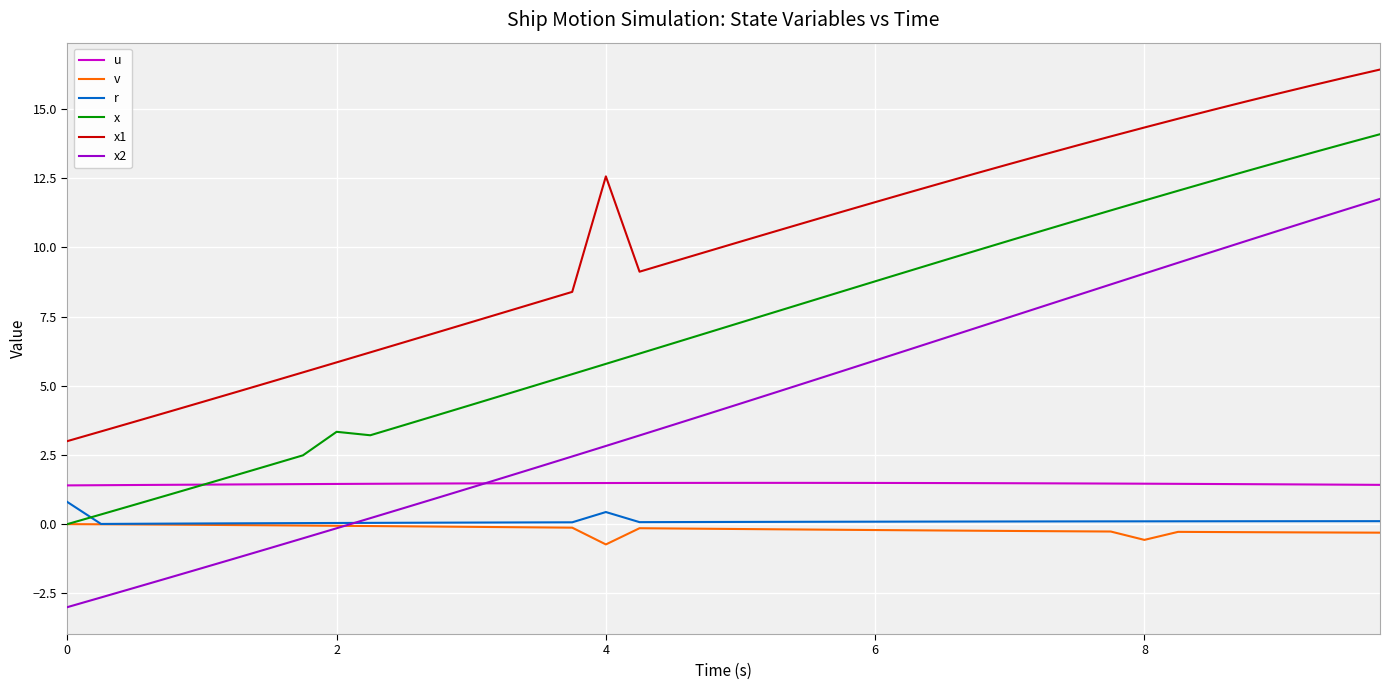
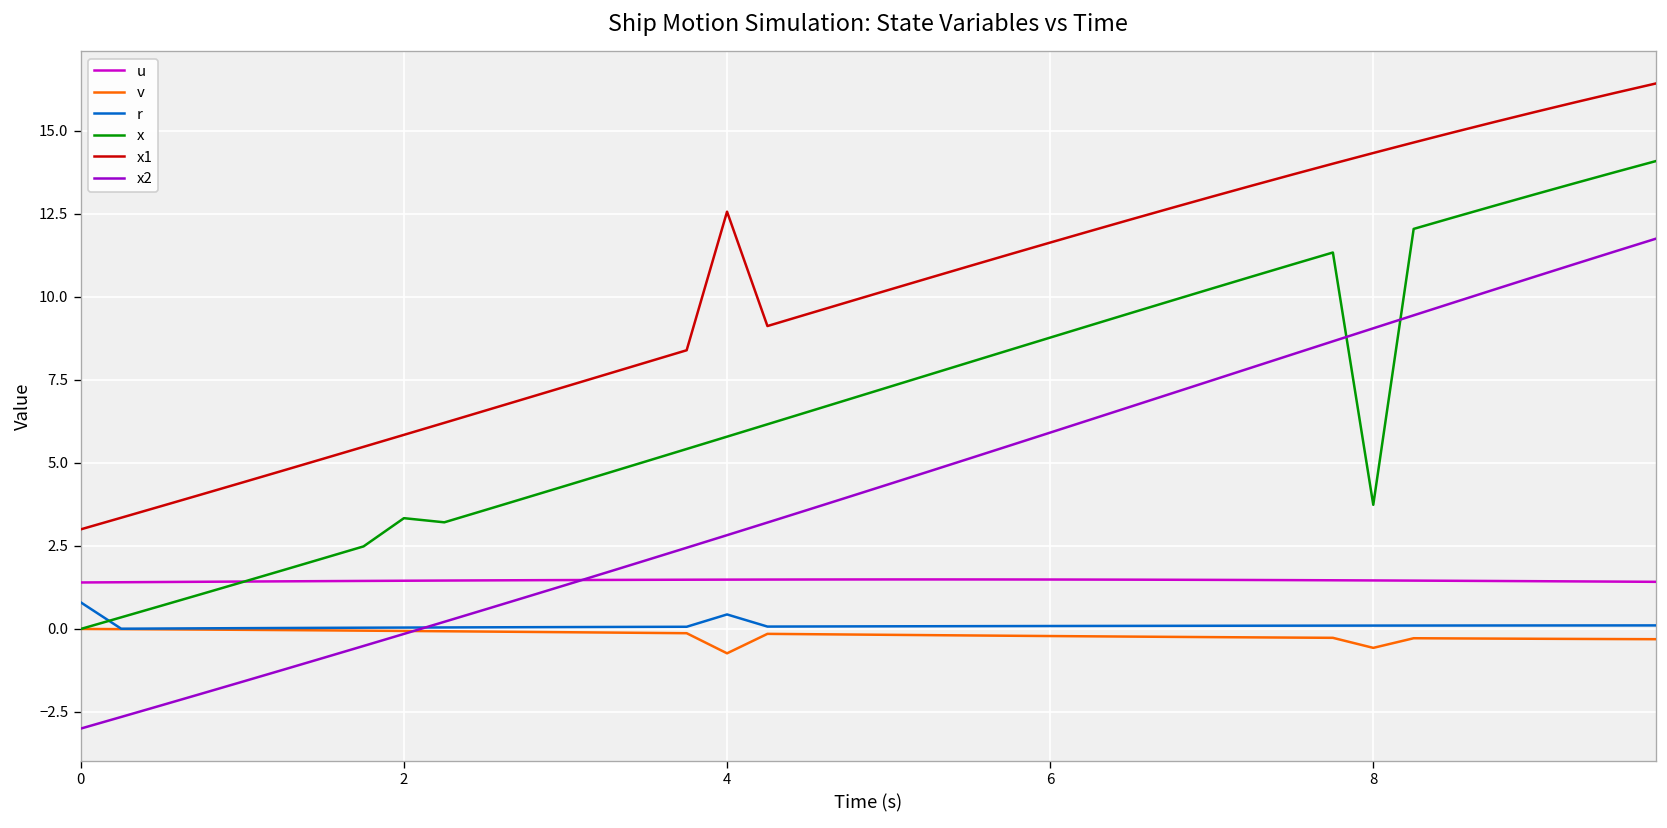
x, 8: 11.7 -> 3.7
